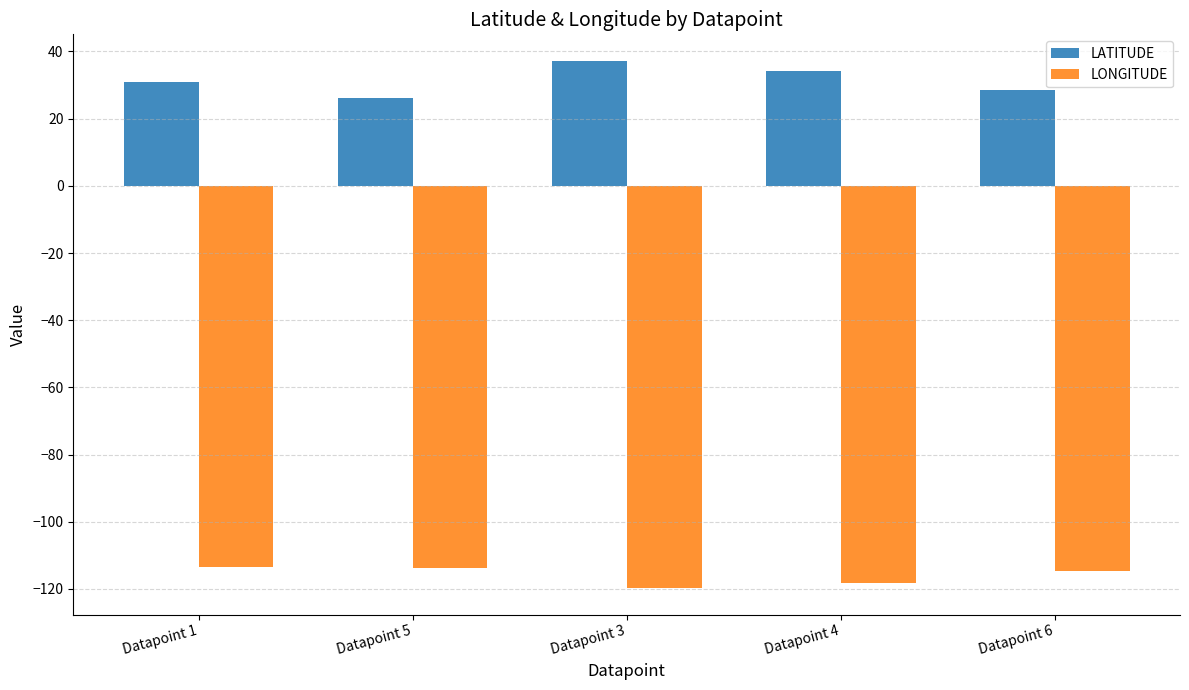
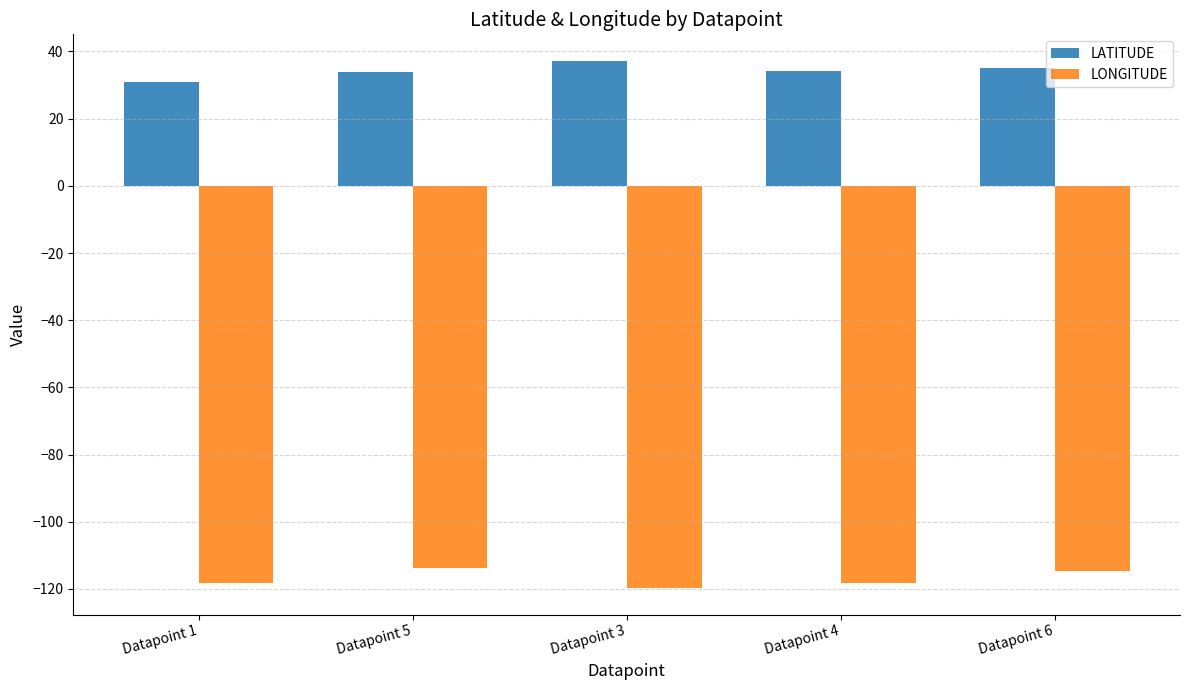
LONGITUDE, Datapoint 1: -114 -> -118
LATITUDE, Datapoint 5: 26 -> 34
LATITUDE, Datapoint 6: 28 -> 35
